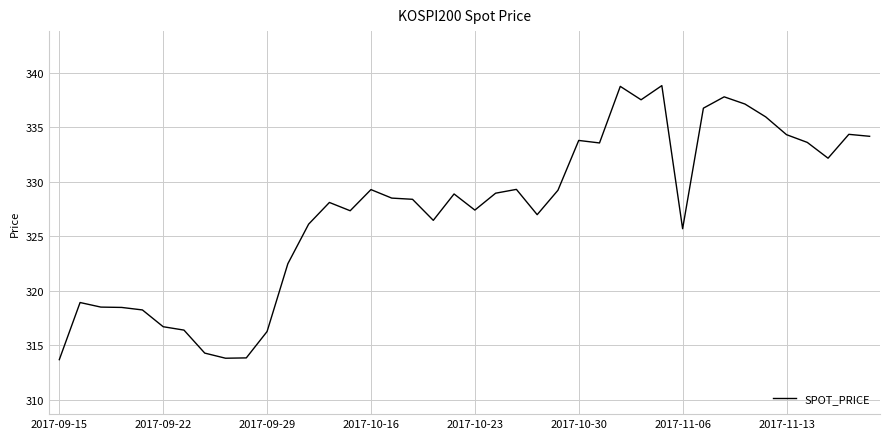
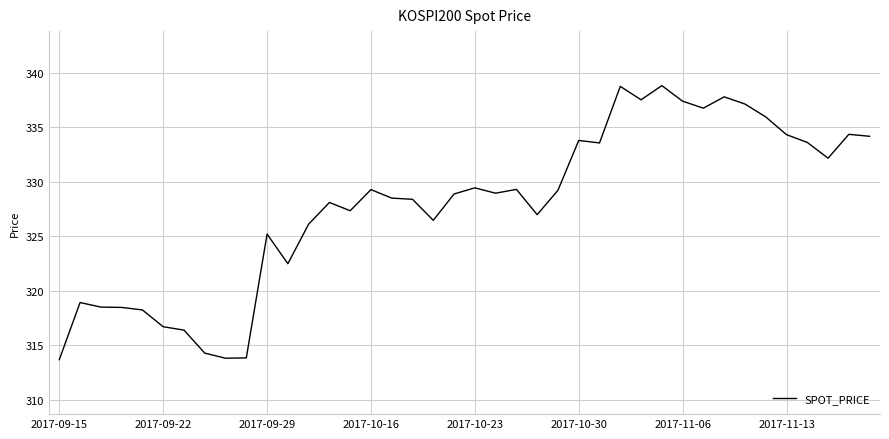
2017-09-29: 316.3 -> 325.2
2017-10-23: 327.4 -> 329.5
2017-11-06: 325.7 -> 337.4
